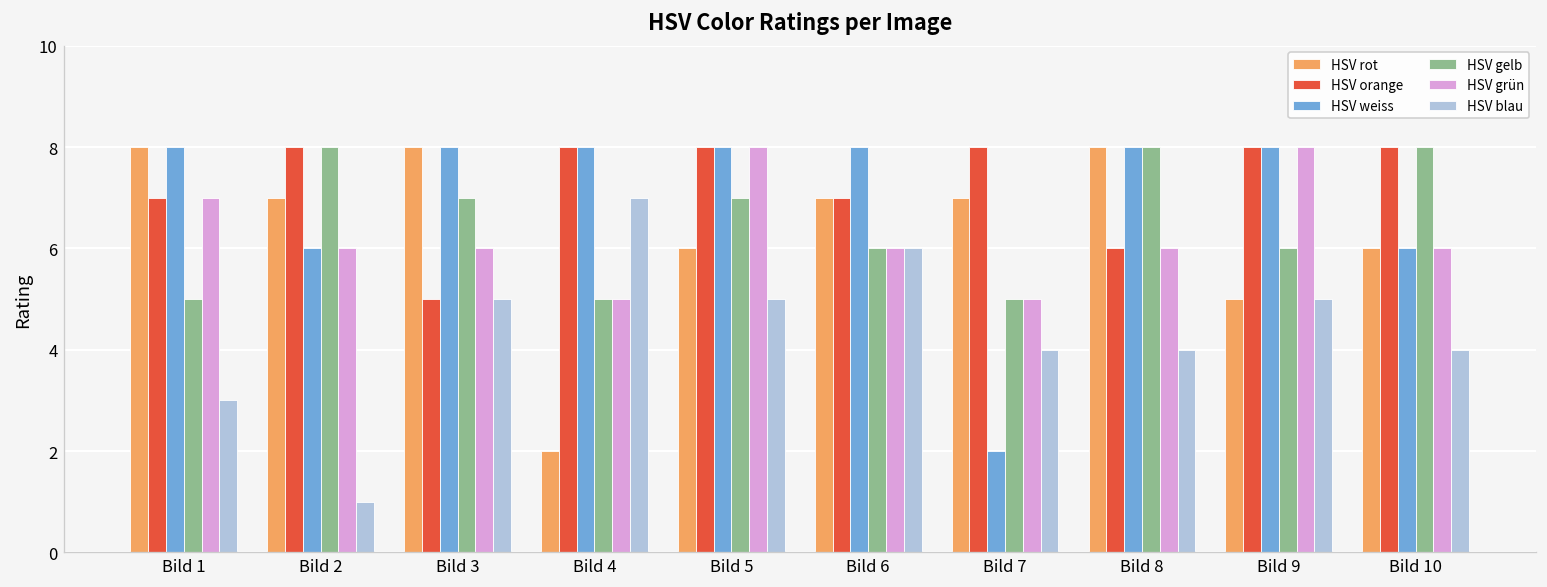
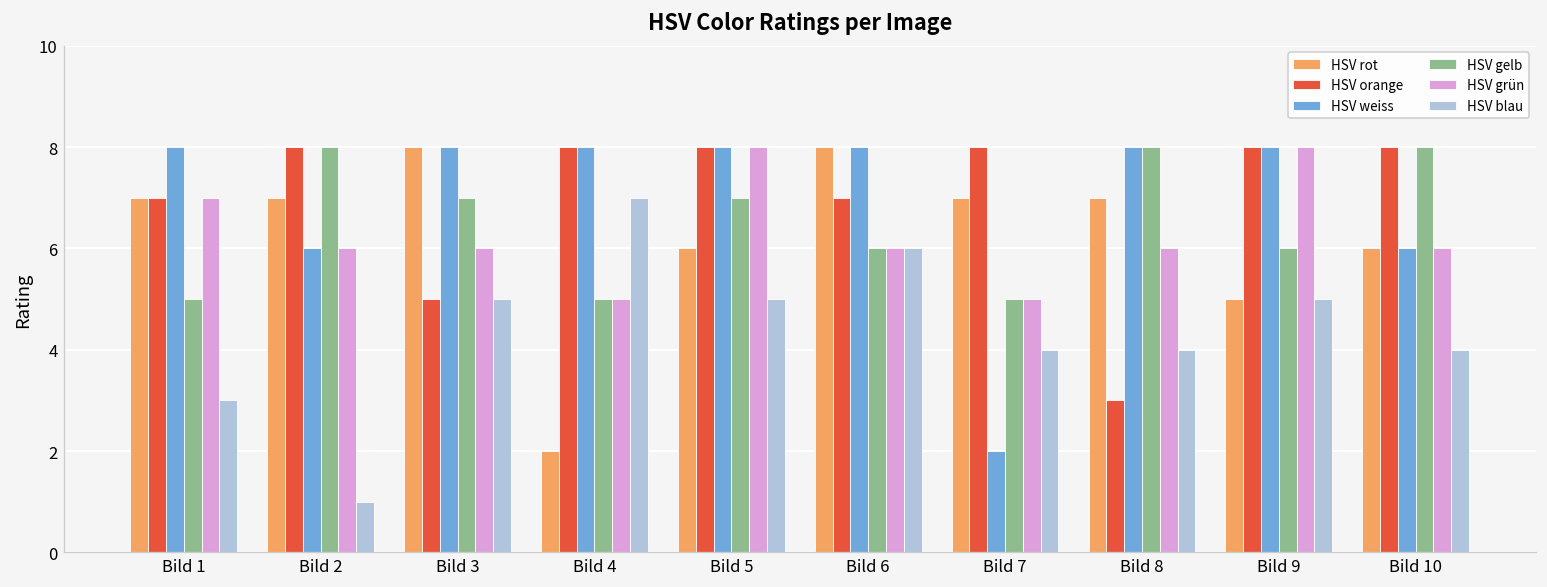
HSV rot, Bild 1: 8 -> 7
HSV rot, Bild 6: 7 -> 8
HSV rot, Bild 8: 8 -> 7
HSV orange, Bild 8: 6 -> 3
